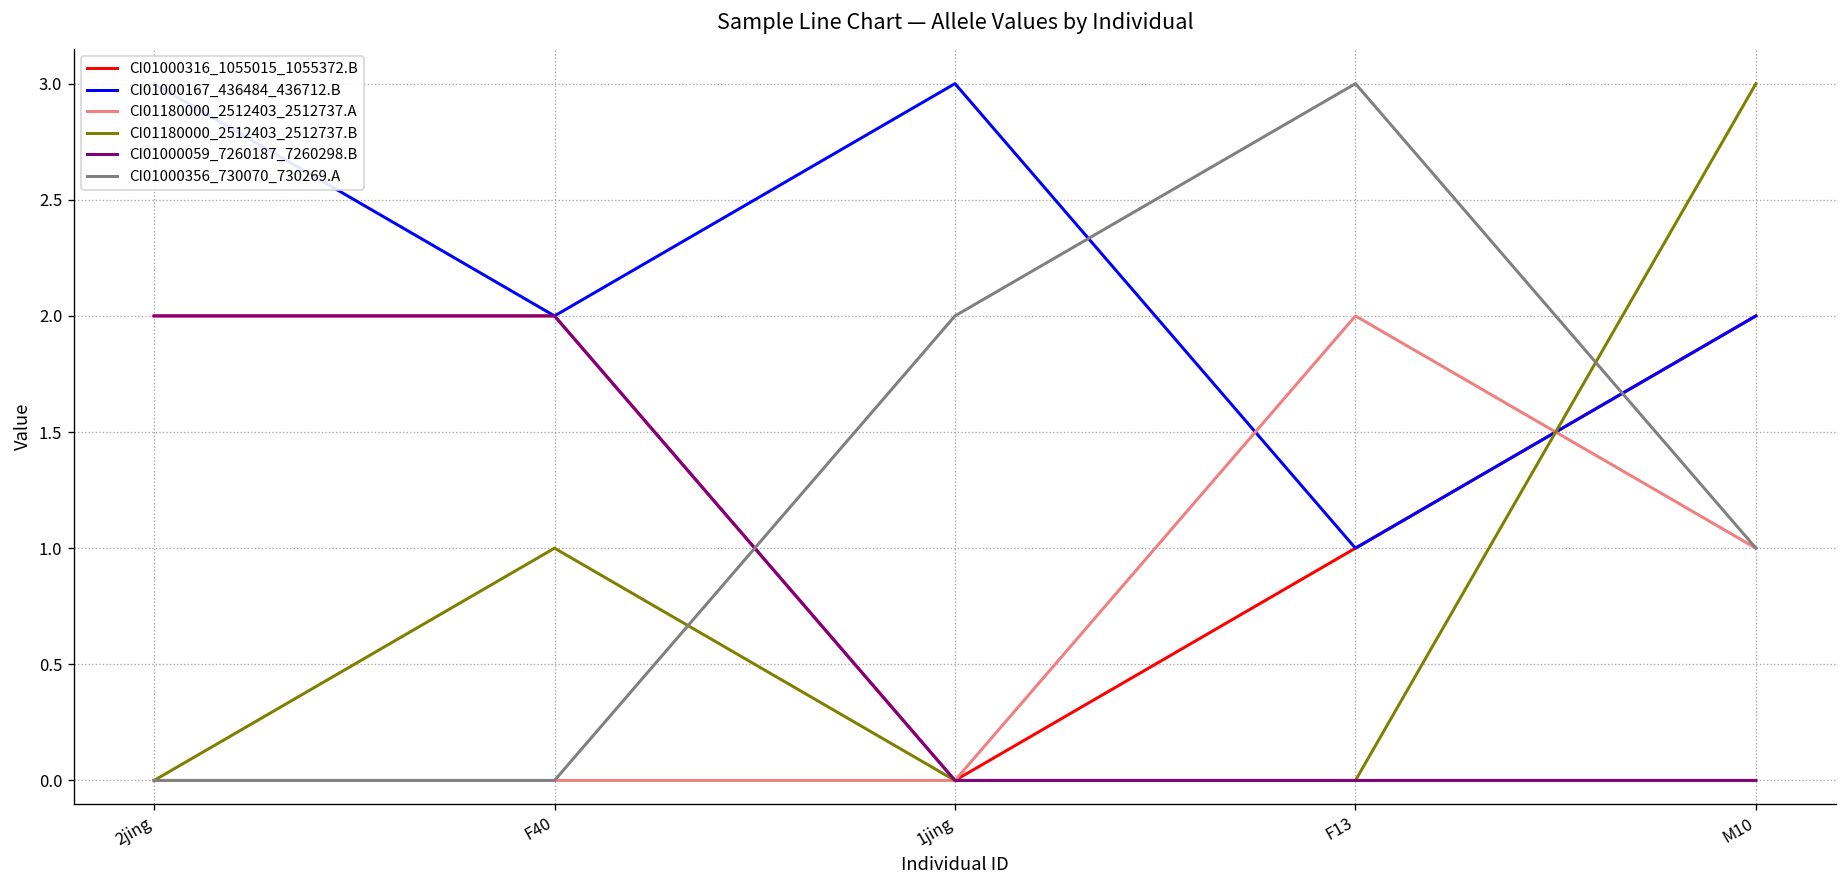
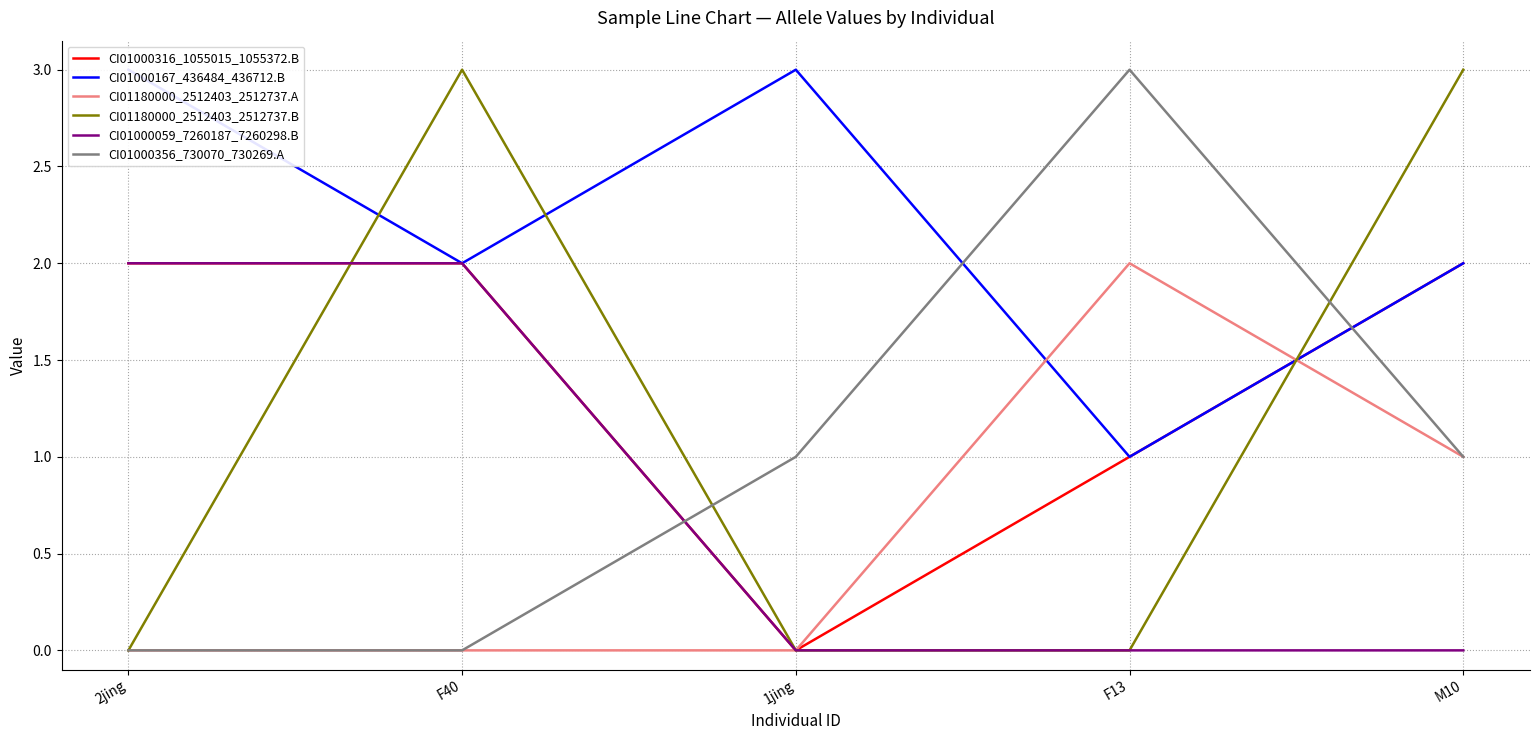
CI01180000_2512403_2512737.B, F40: 1 -> 3
CI01000356_730070_730269.A, 1jing: 2 -> 1
